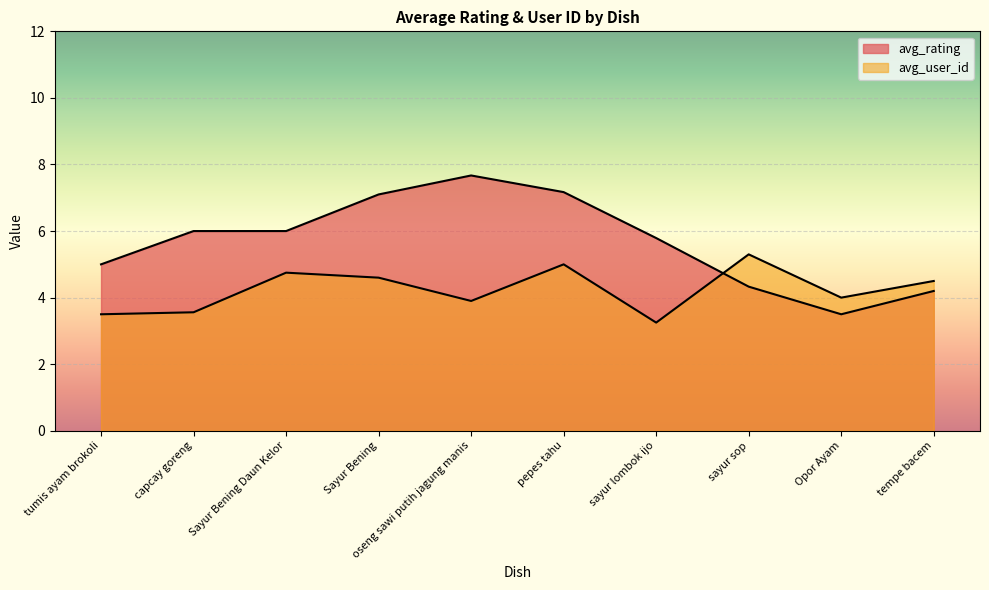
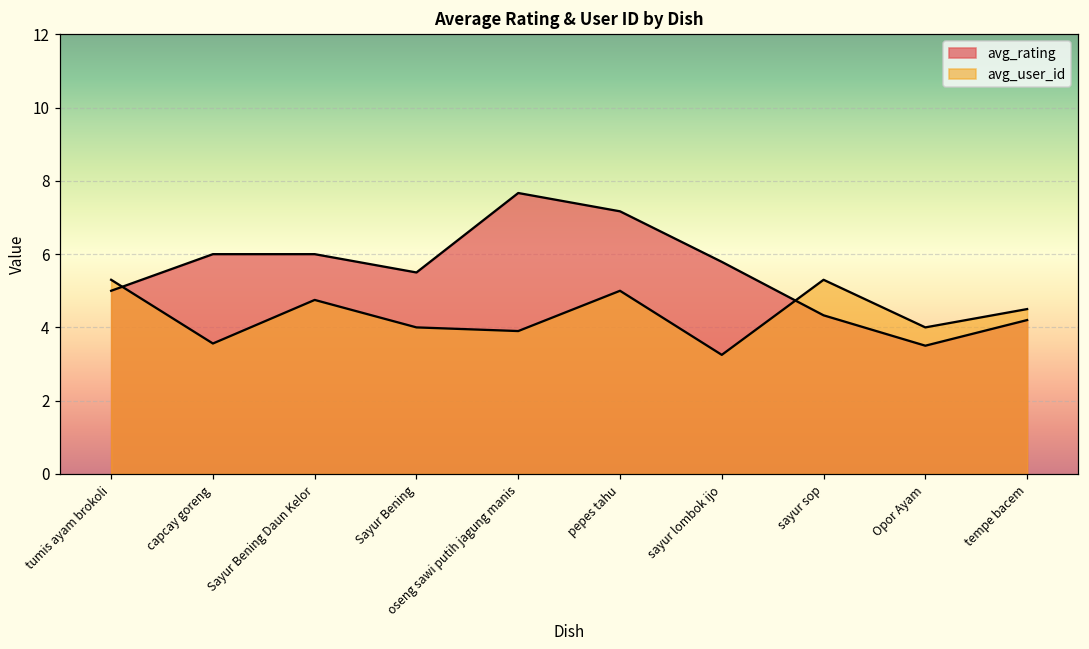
avg_user_id, tumis ayam brokoli: 3.5 -> 5.3
avg_rating, Sayur Bening: 7.1 -> 5.5
avg_user_id, Sayur Bening: 4.6 -> 4.0
